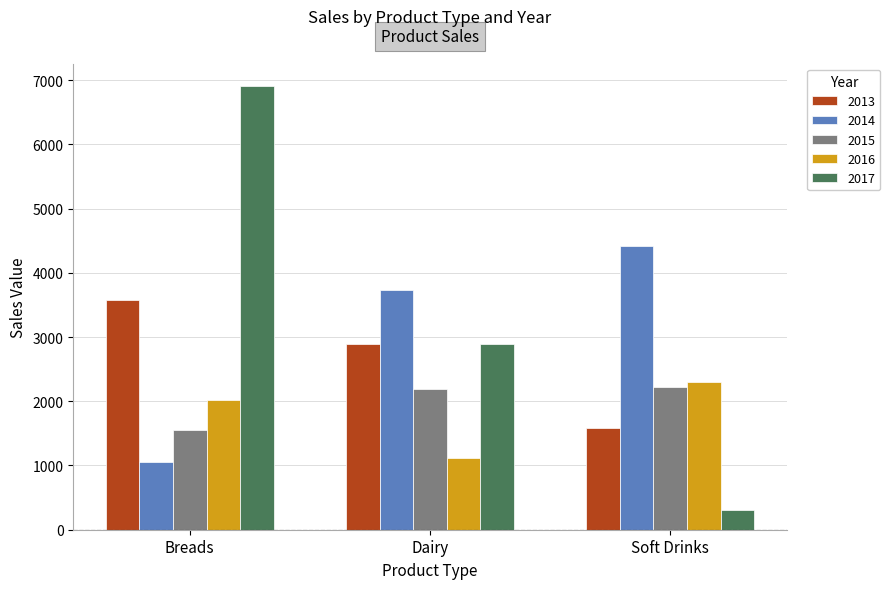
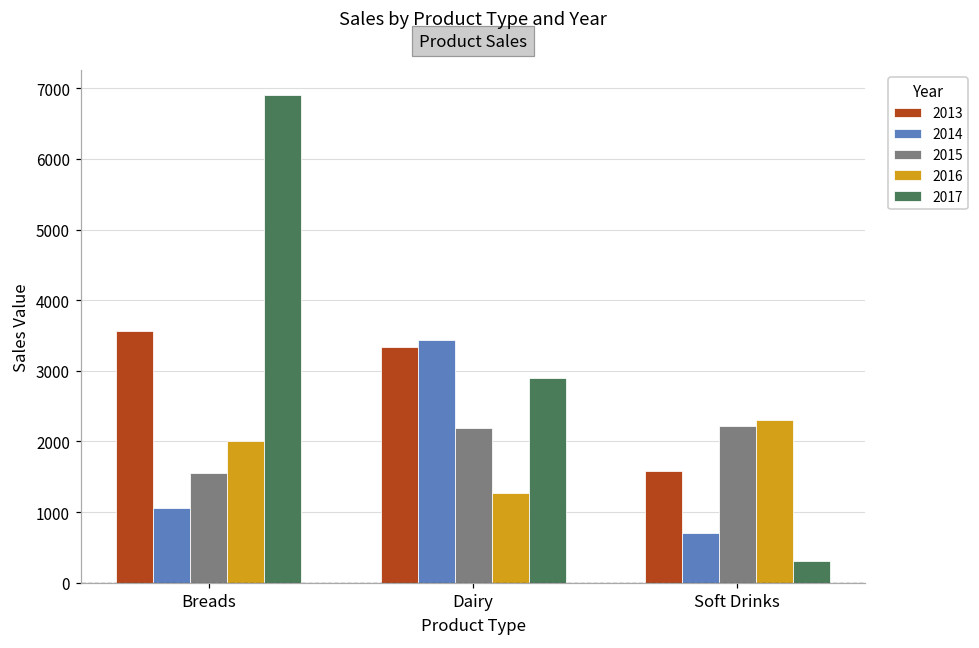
2013, Dairy: 2900 -> 3300
2014, Dairy: 3700 -> 3400
2016, Dairy: 1100 -> 1300
2014, Soft Drinks: 4400 -> 700
